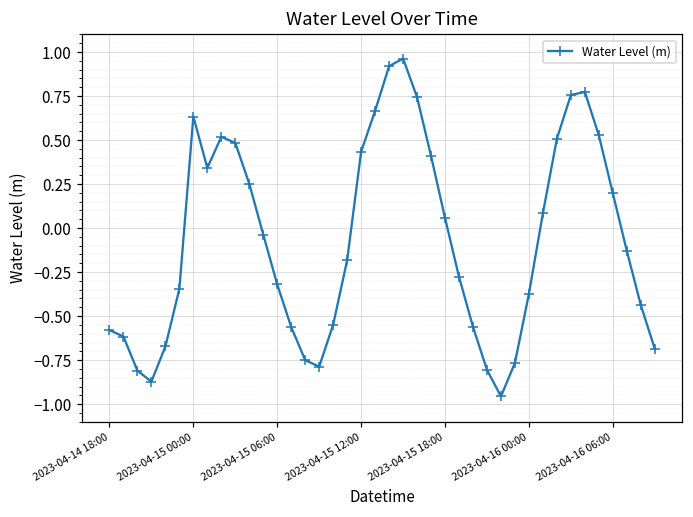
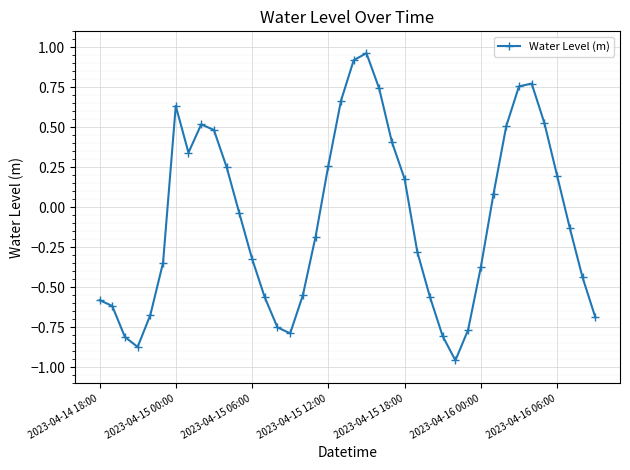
2023-04-15 12:00: 0.43 -> 0.26
2023-04-15 18:00: 0.06 -> 0.18
